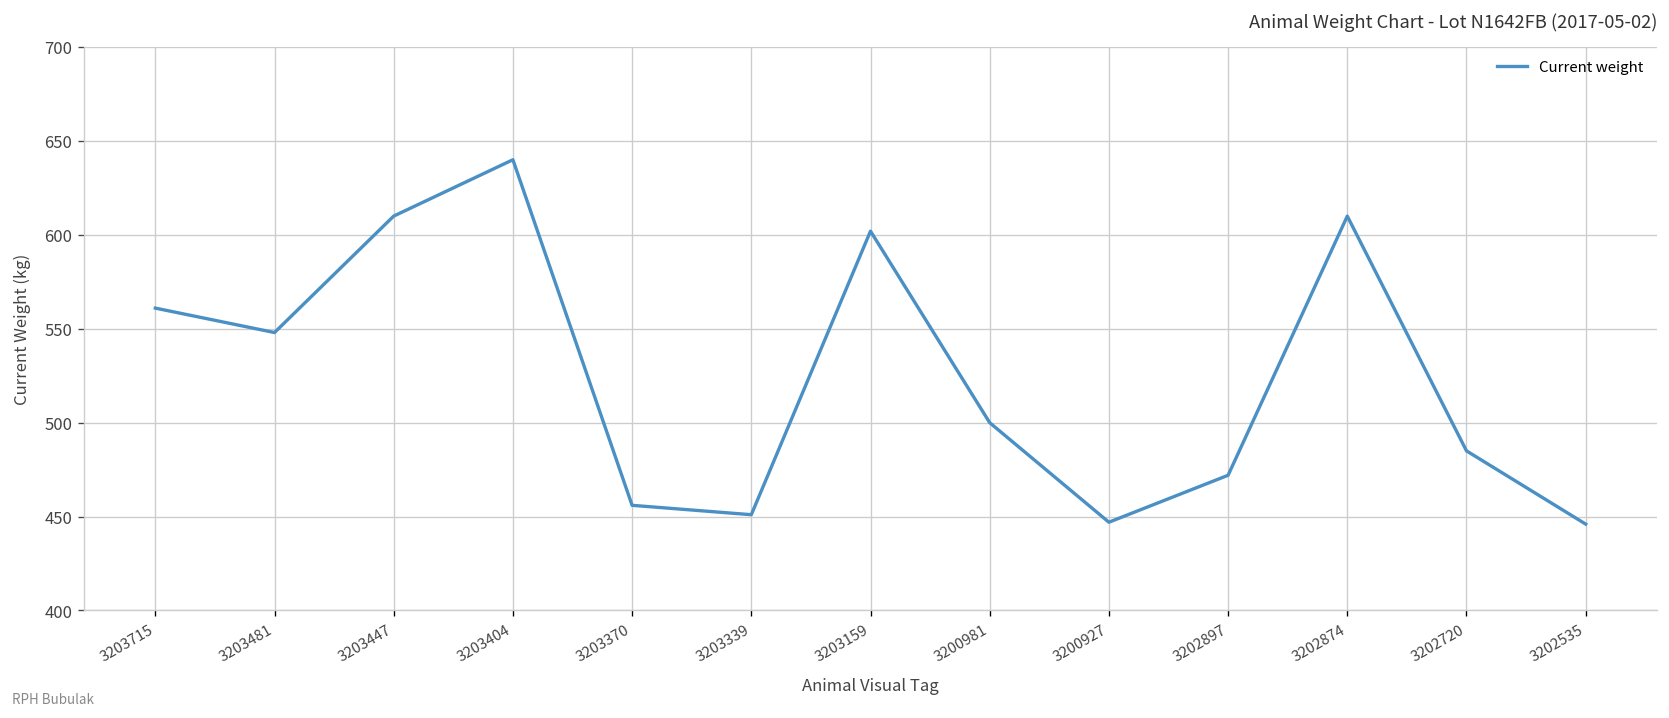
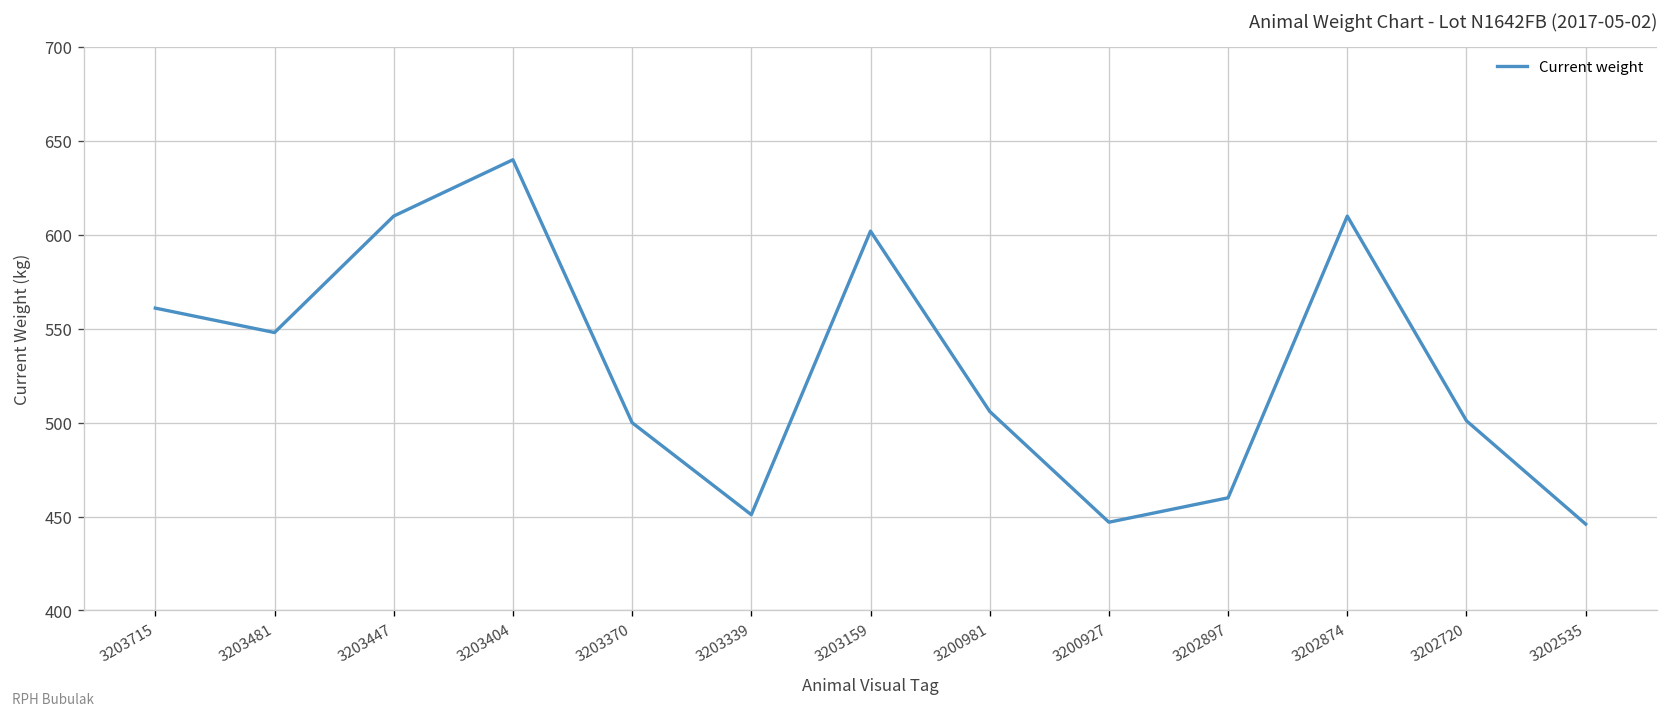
3203370: 456 -> 500
3200981: 500 -> 506
3202897: 472 -> 460
3202720: 485 -> 501
